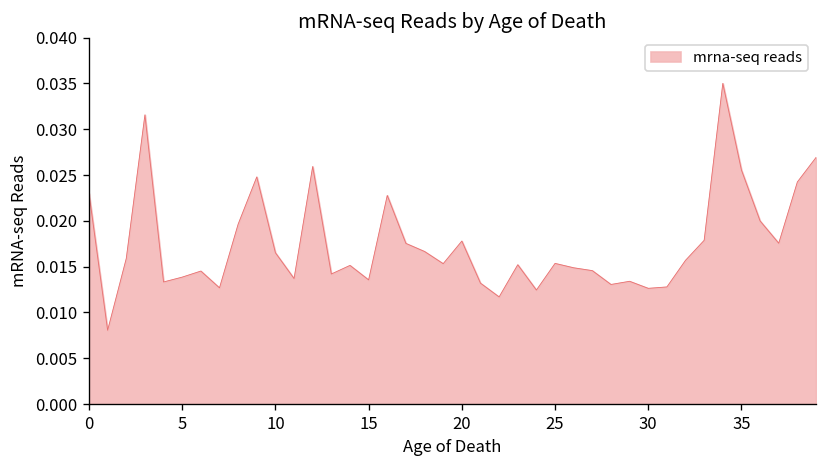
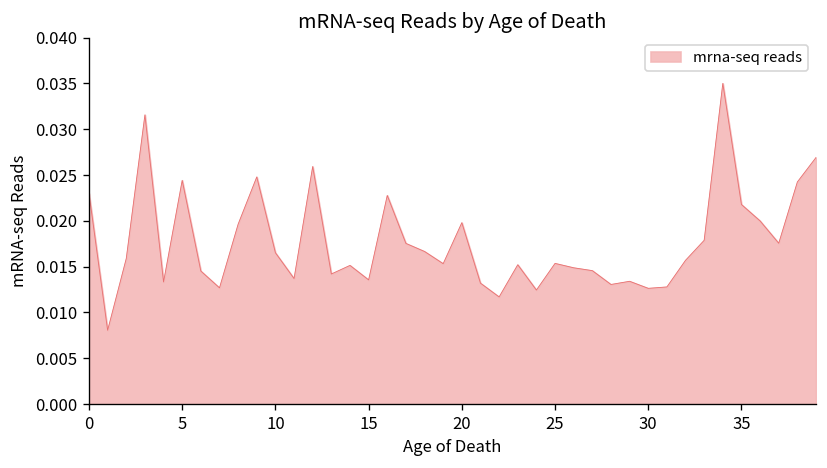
5: 0.014 -> 0.024
20: 0.018 -> 0.020
35: 0.026 -> 0.022
